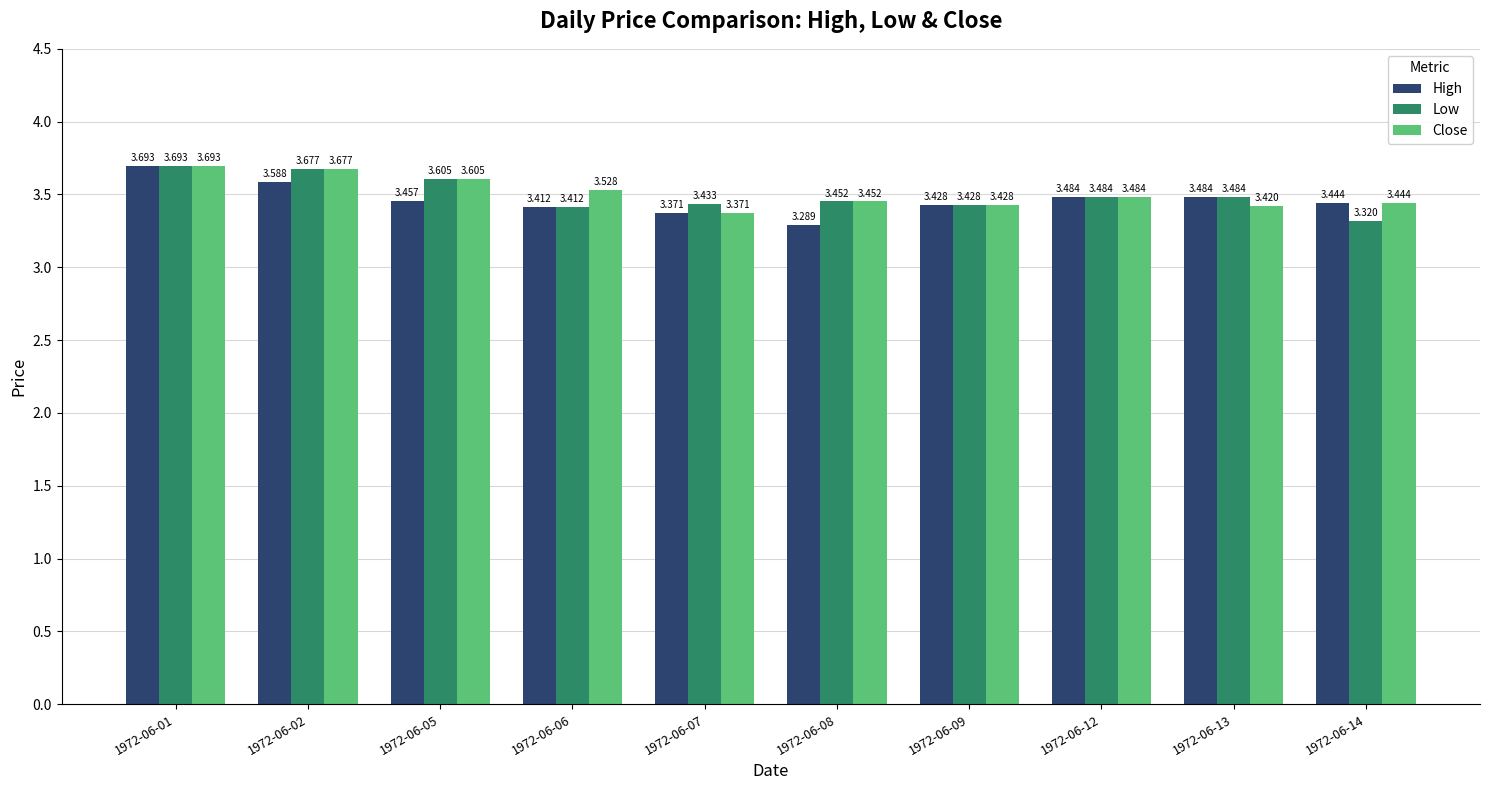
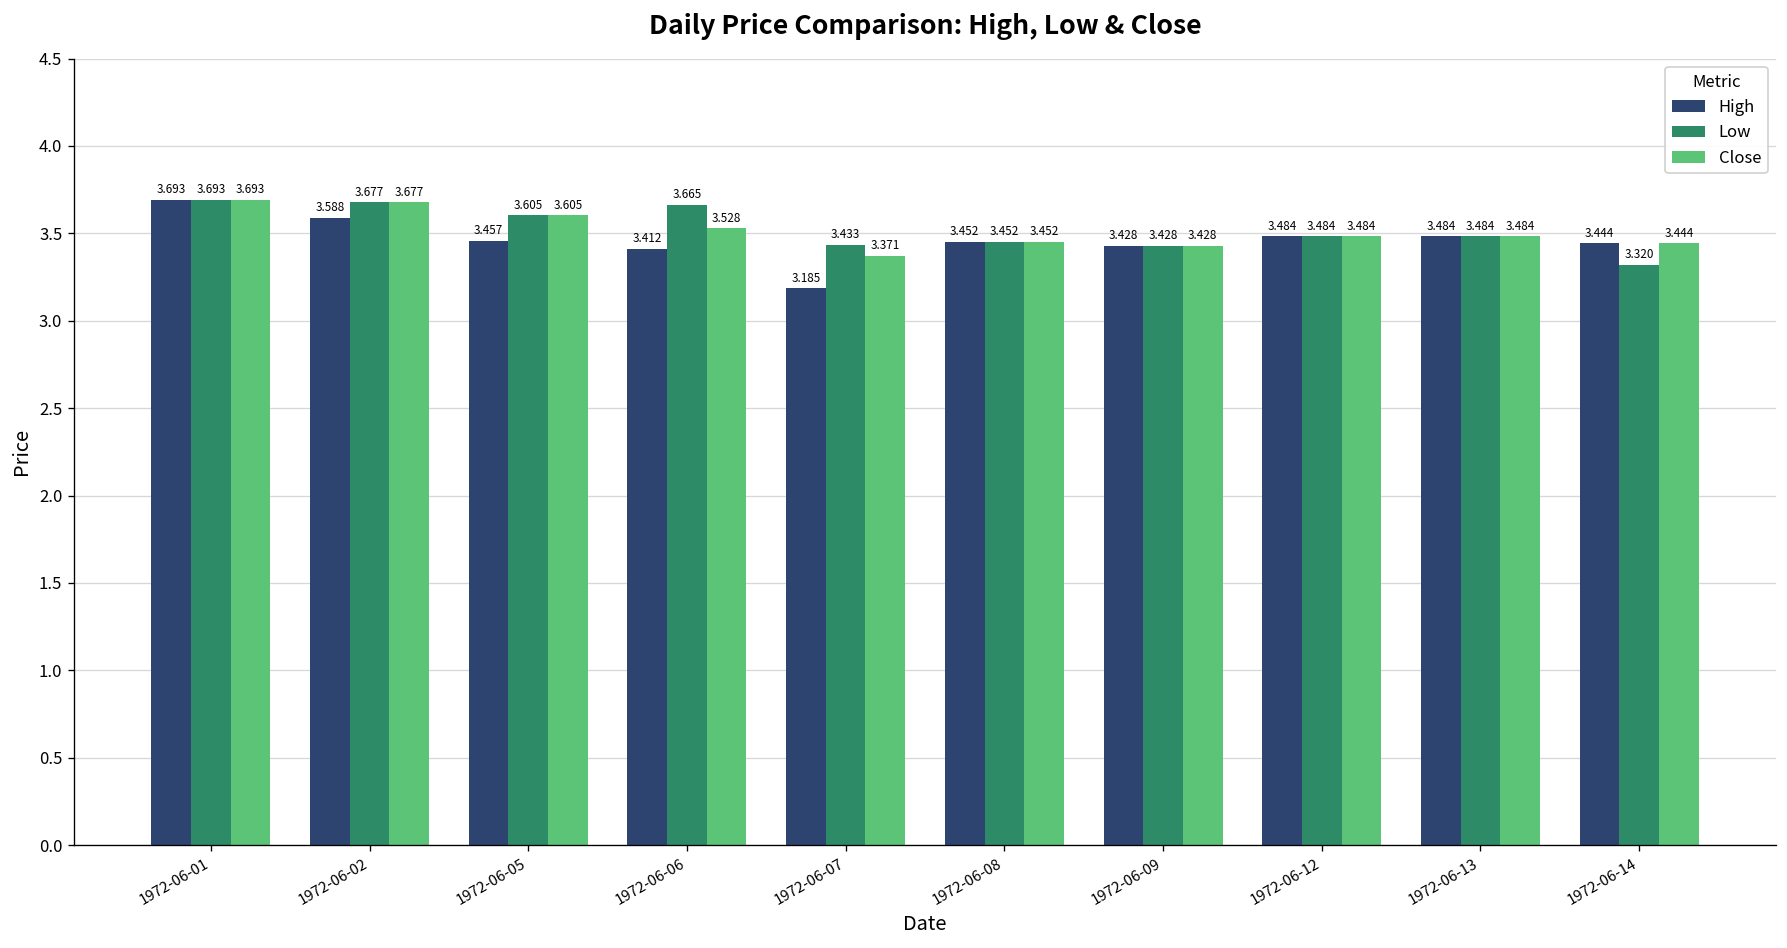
Low, 1972-06-06: 3.412 -> 3.665
High, 1972-06-07: 3.371 -> 3.185
High, 1972-06-08: 3.289 -> 3.452
Close, 1972-06-13: 3.420 -> 3.484
